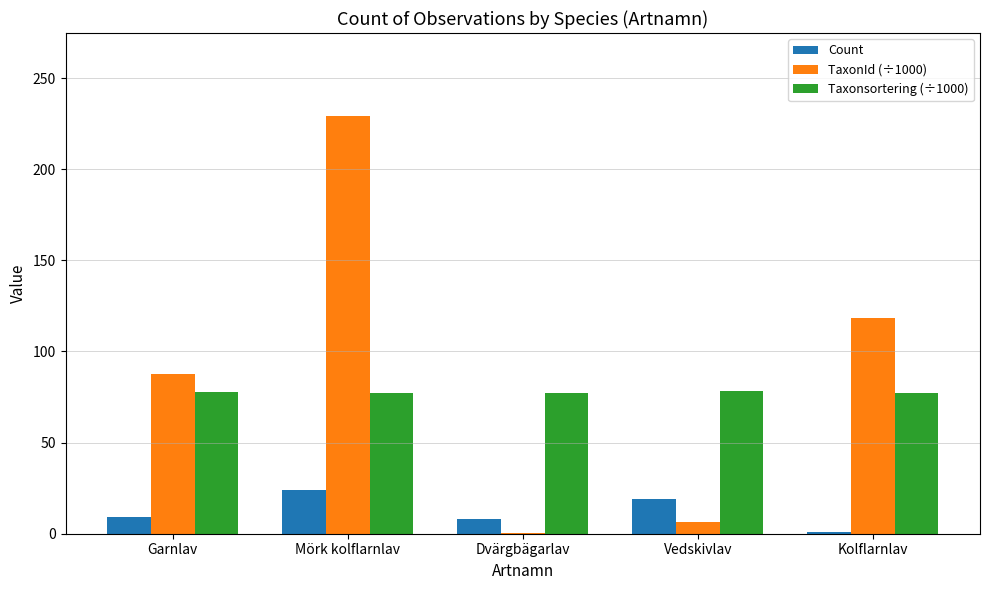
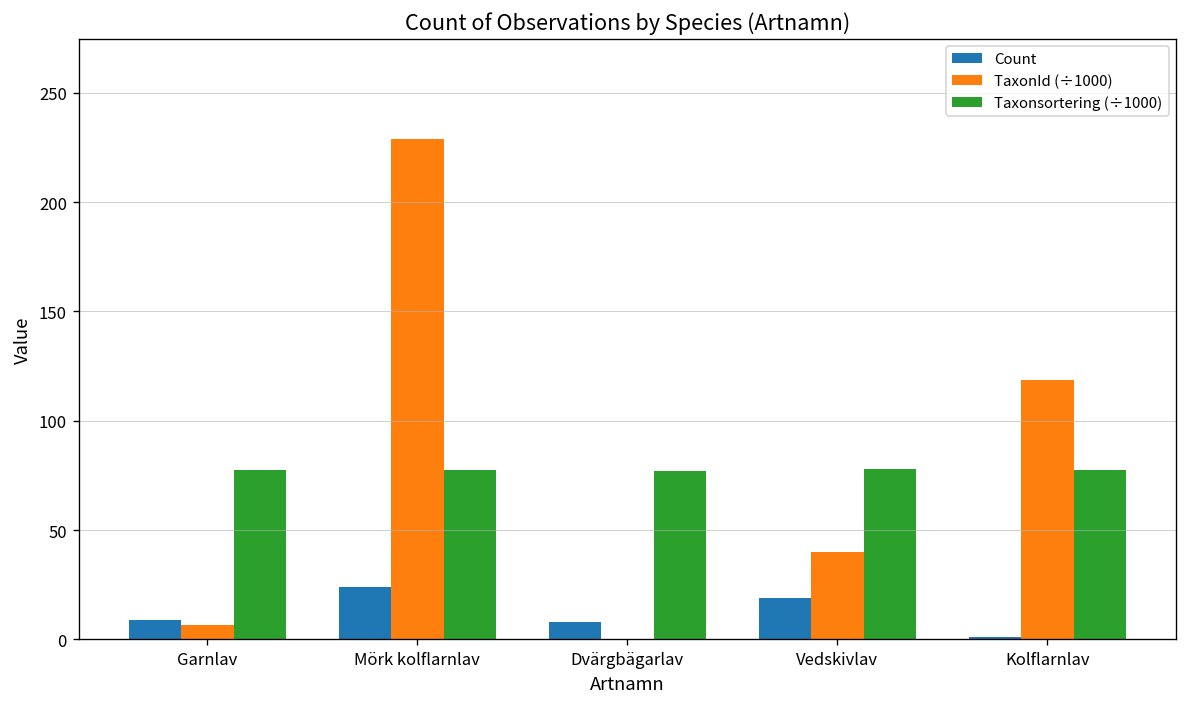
TaxonId (÷1000), Garnlav: 88 -> 6
TaxonId (÷1000), Vedskivlav: 6 -> 40
